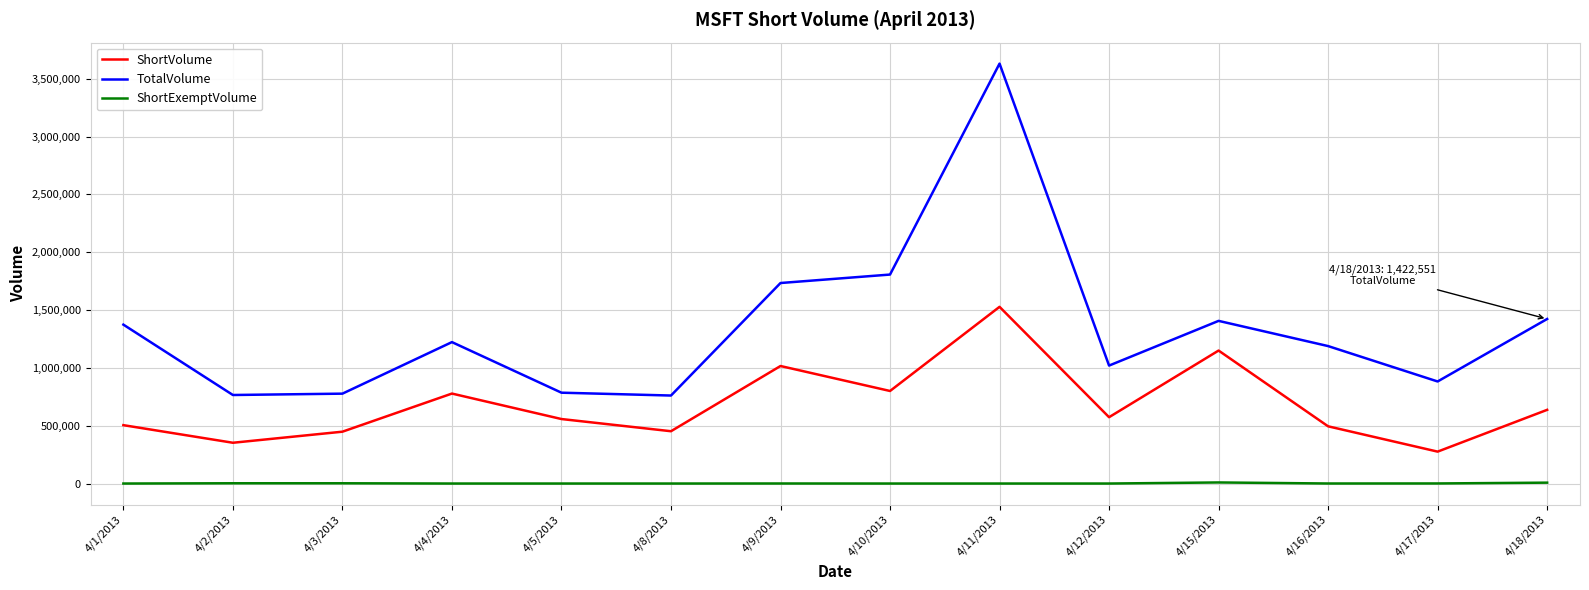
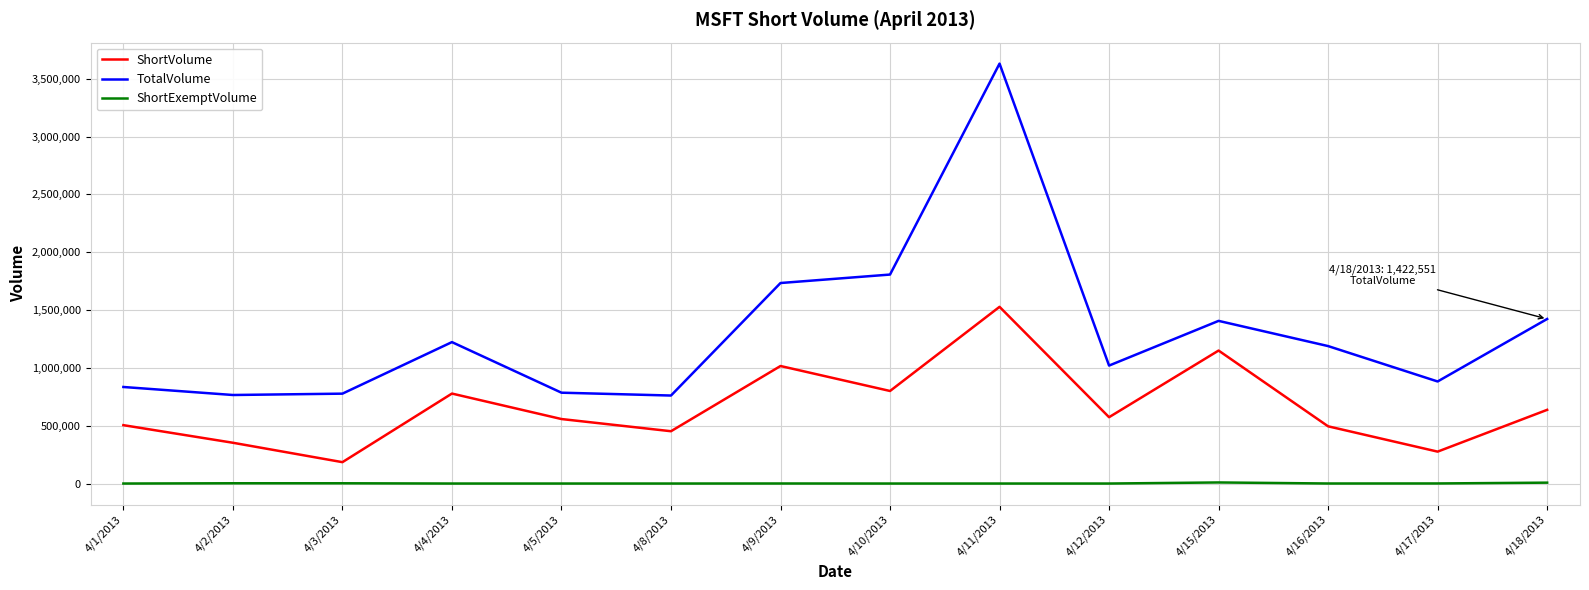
TotalVolume, 4/1/2013: 1,370,000 -> 830,000
ShortVolume, 4/3/2013: 450,000 -> 180,000
